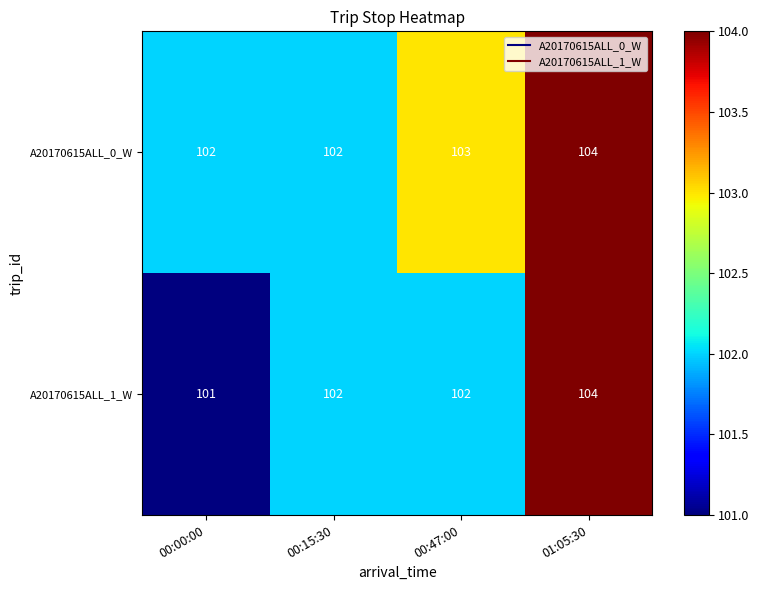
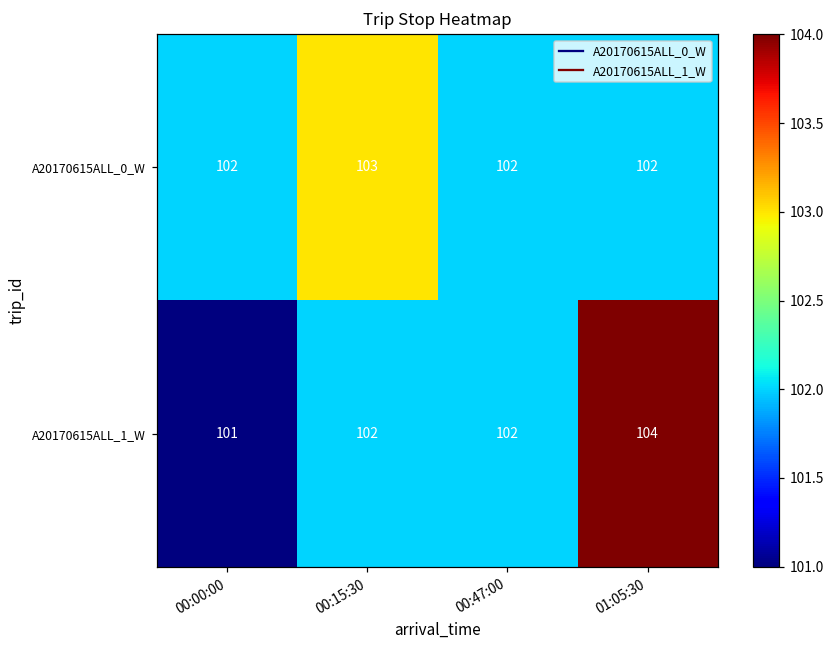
A20170615ALL_0_W, 00:15:30: 102 -> 103
A20170615ALL_0_W, 00:47:00: 103 -> 102
A20170615ALL_0_W, 01:05:30: 104 -> 102
